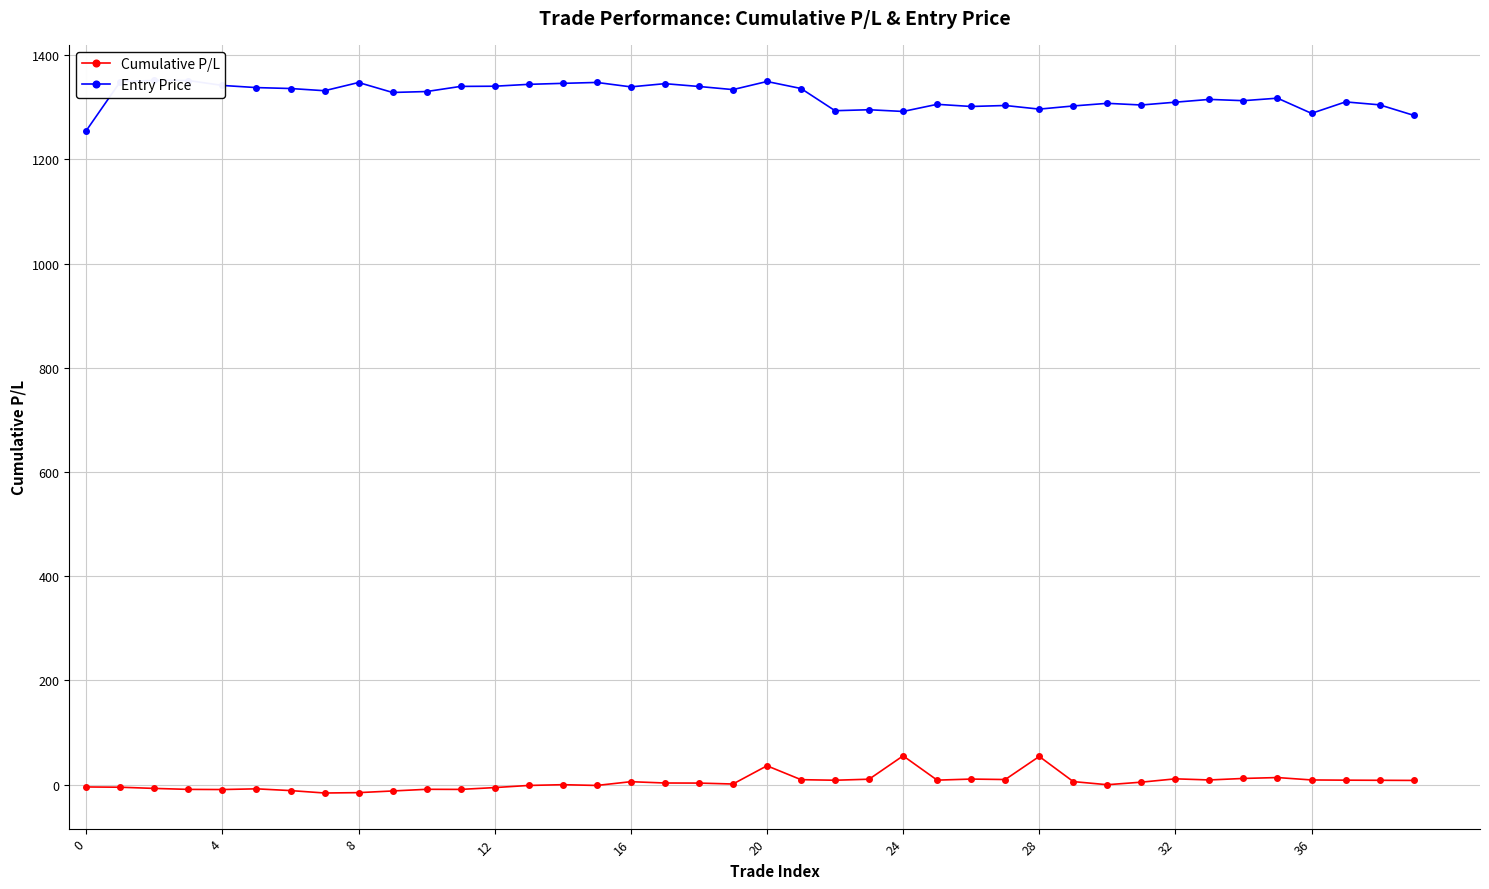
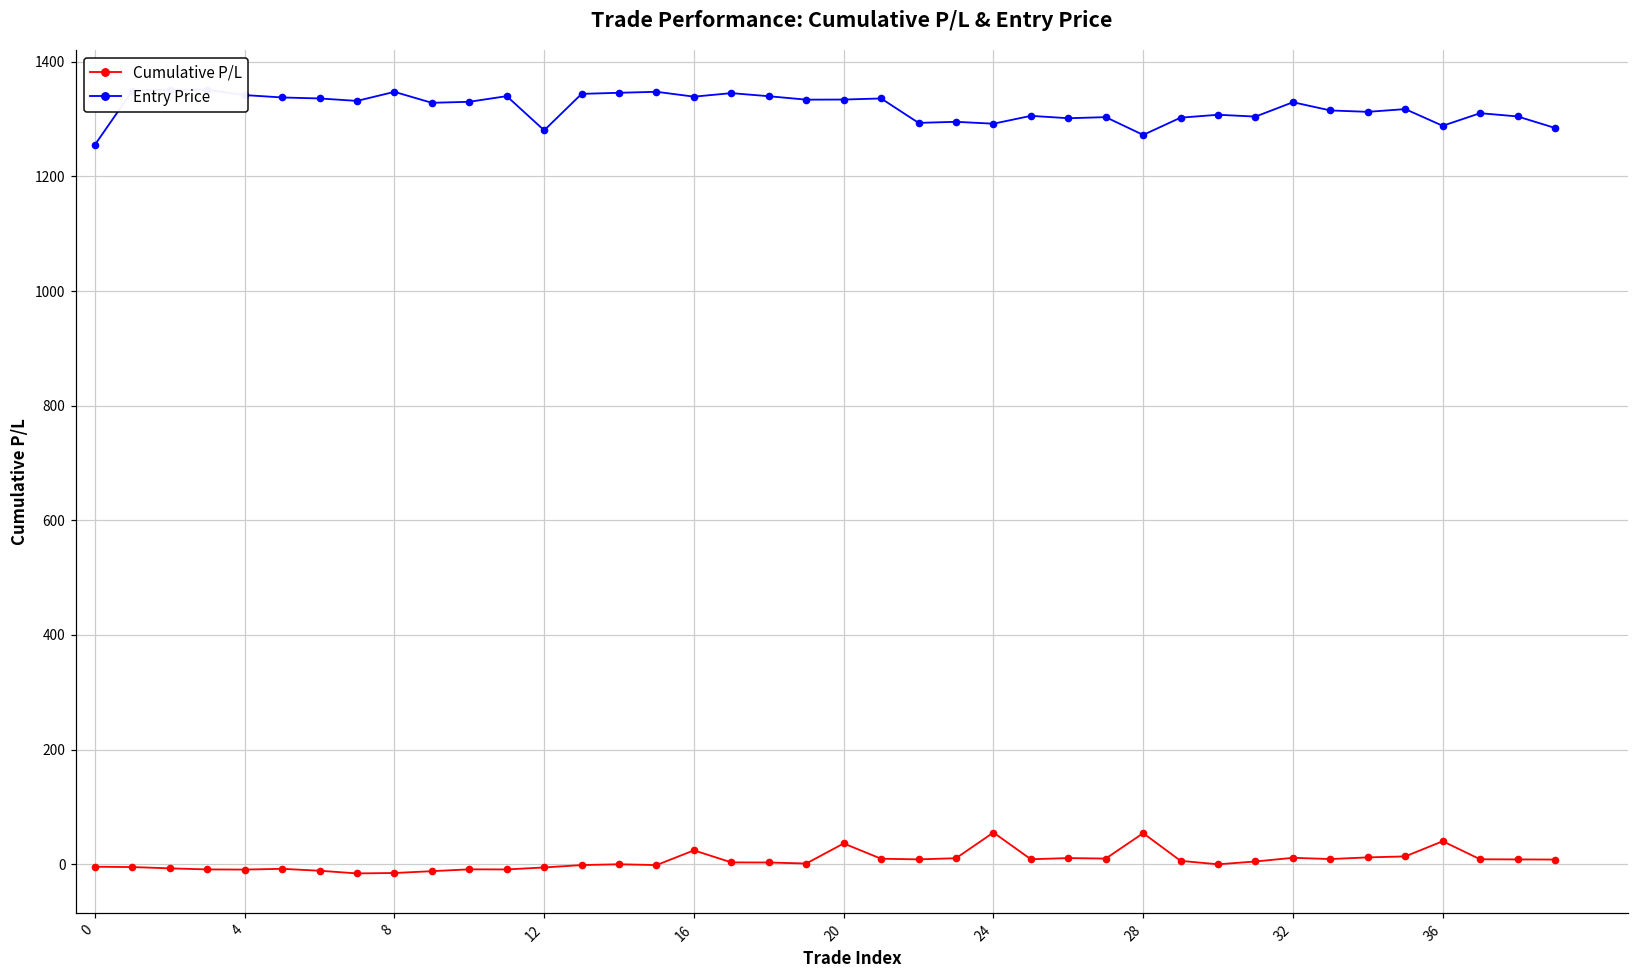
Entry Price, 12: 1340 -> 1280
Cumulative P/L, 16: 10 -> 20
Entry Price, 20: 1350 -> 1330
Entry Price, 28: 1300 -> 1270
Entry Price, 32: 1310 -> 1330
Cumulative P/L, 36: 10 -> 40
